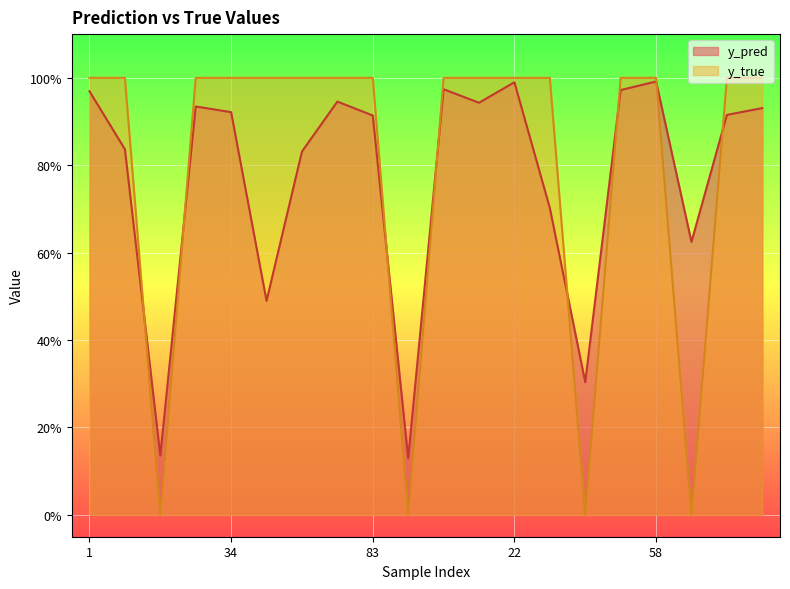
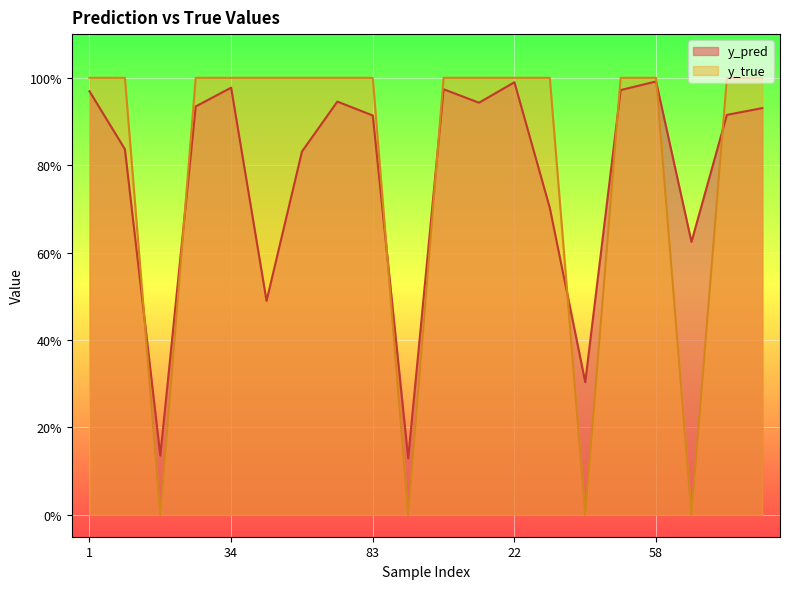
y_pred, 34: 92% -> 98%
